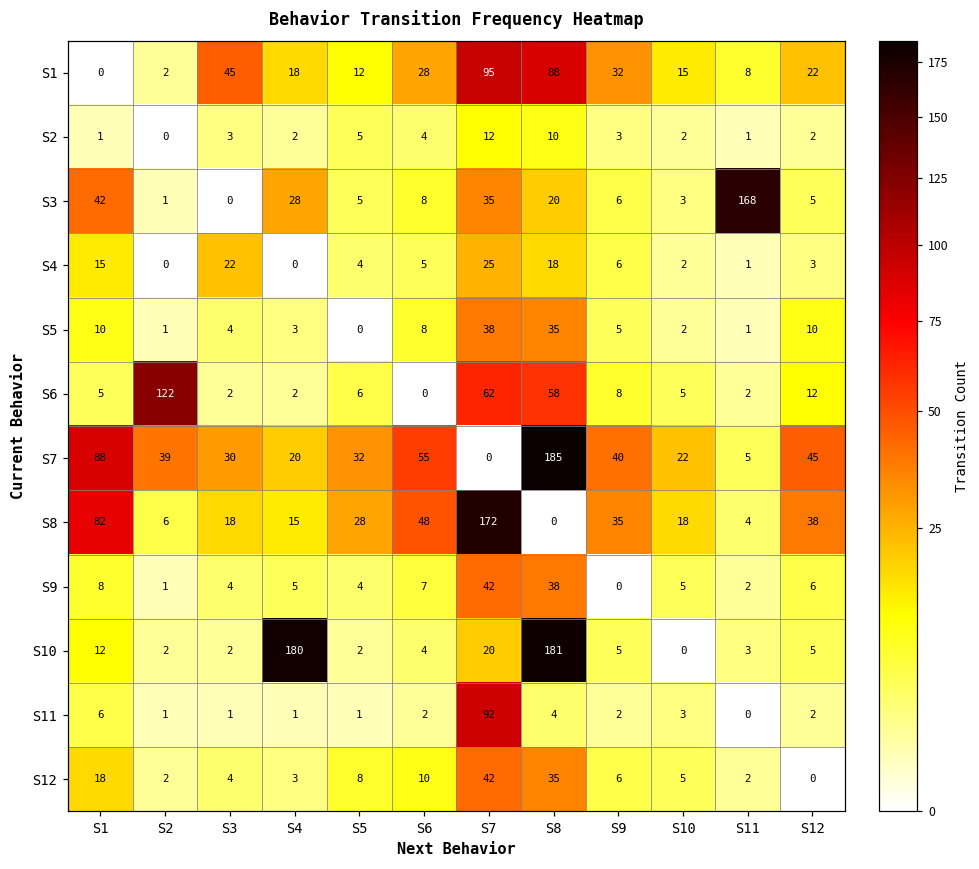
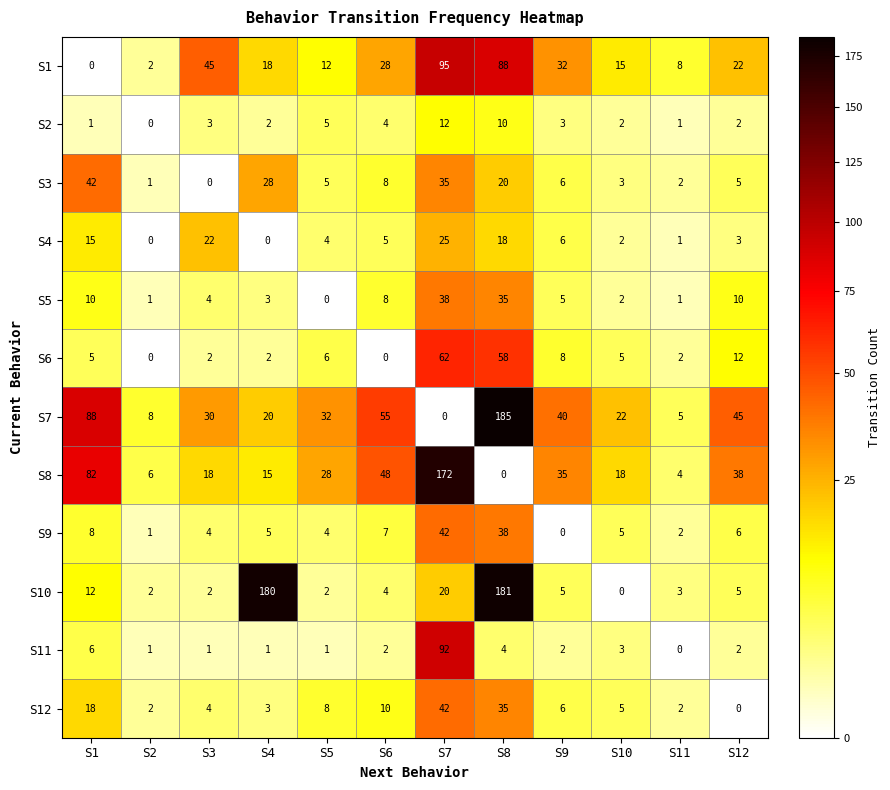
S3, S11: 168 -> 2
S6, S2: 122 -> 0
S7, S2: 39 -> 8
